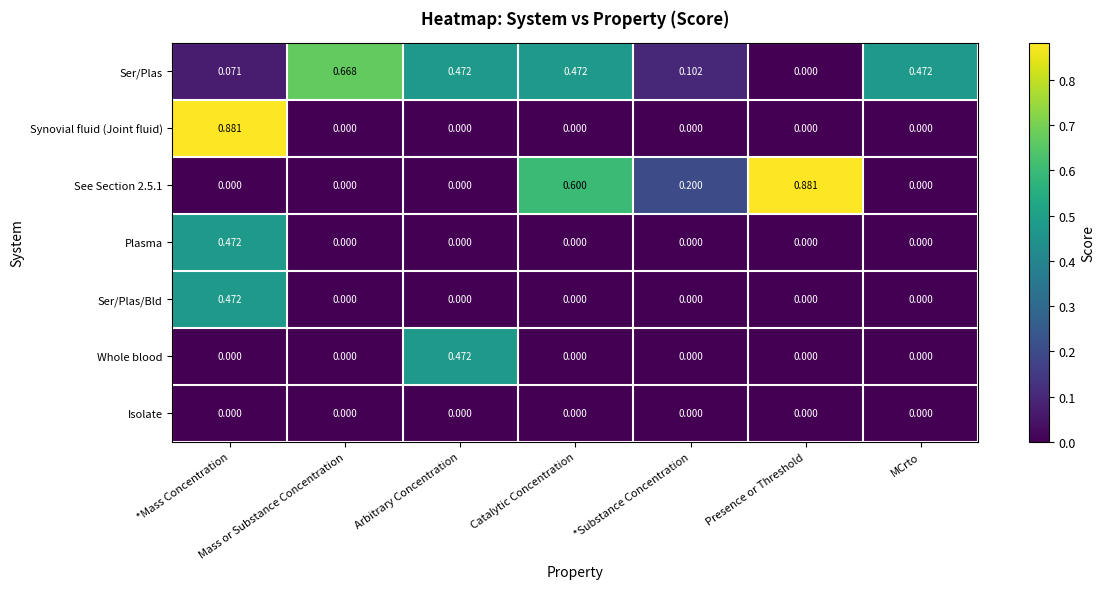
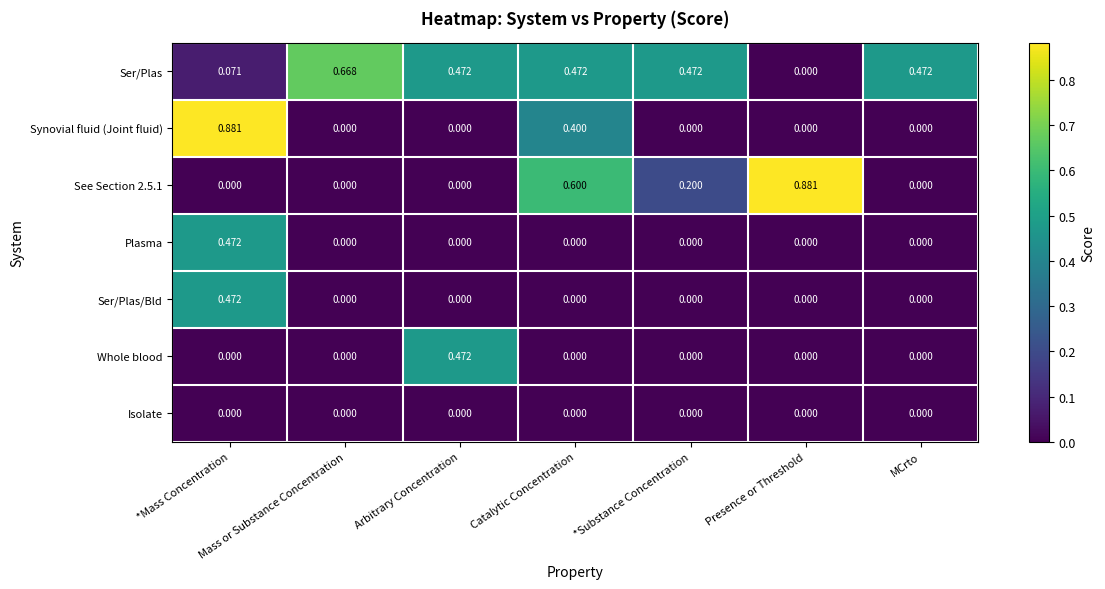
Ser/Plas, *Substance Concentration: 0.102 -> 0.472
Synovial fluid (Joint fluid), Catalytic Concentration: 0.000 -> 0.400
